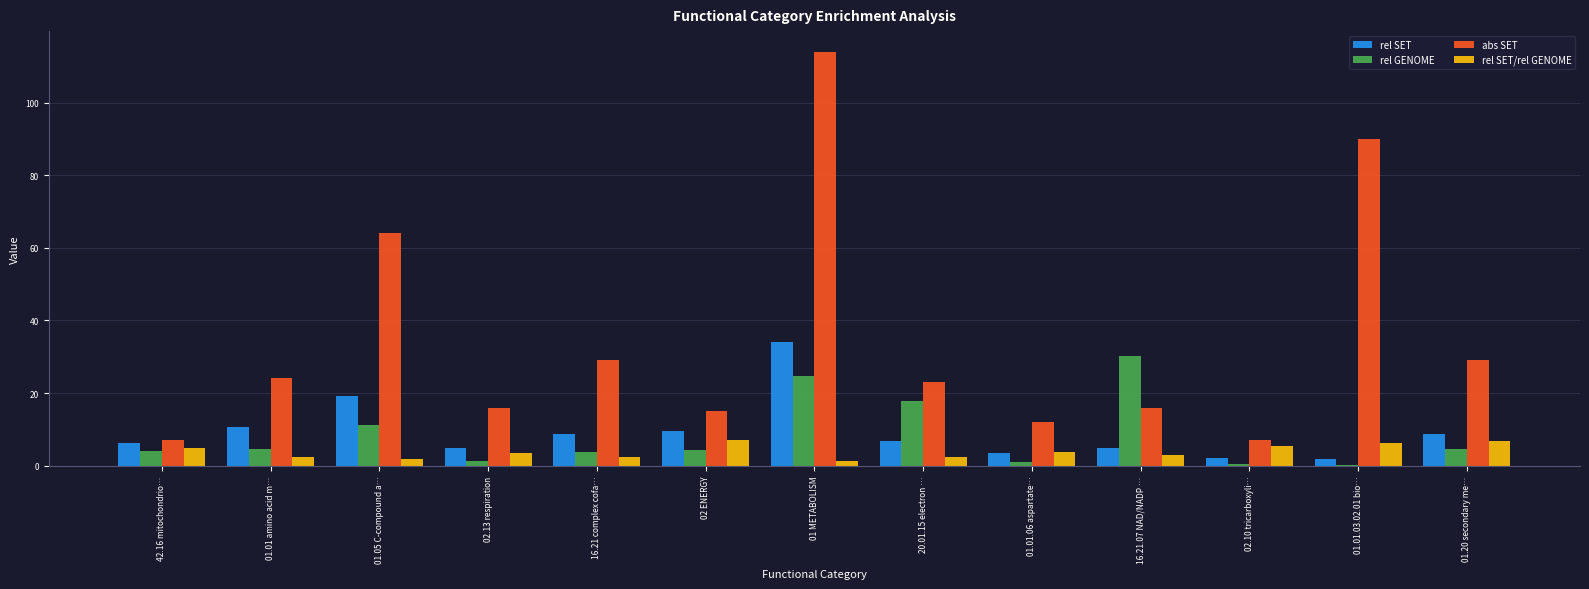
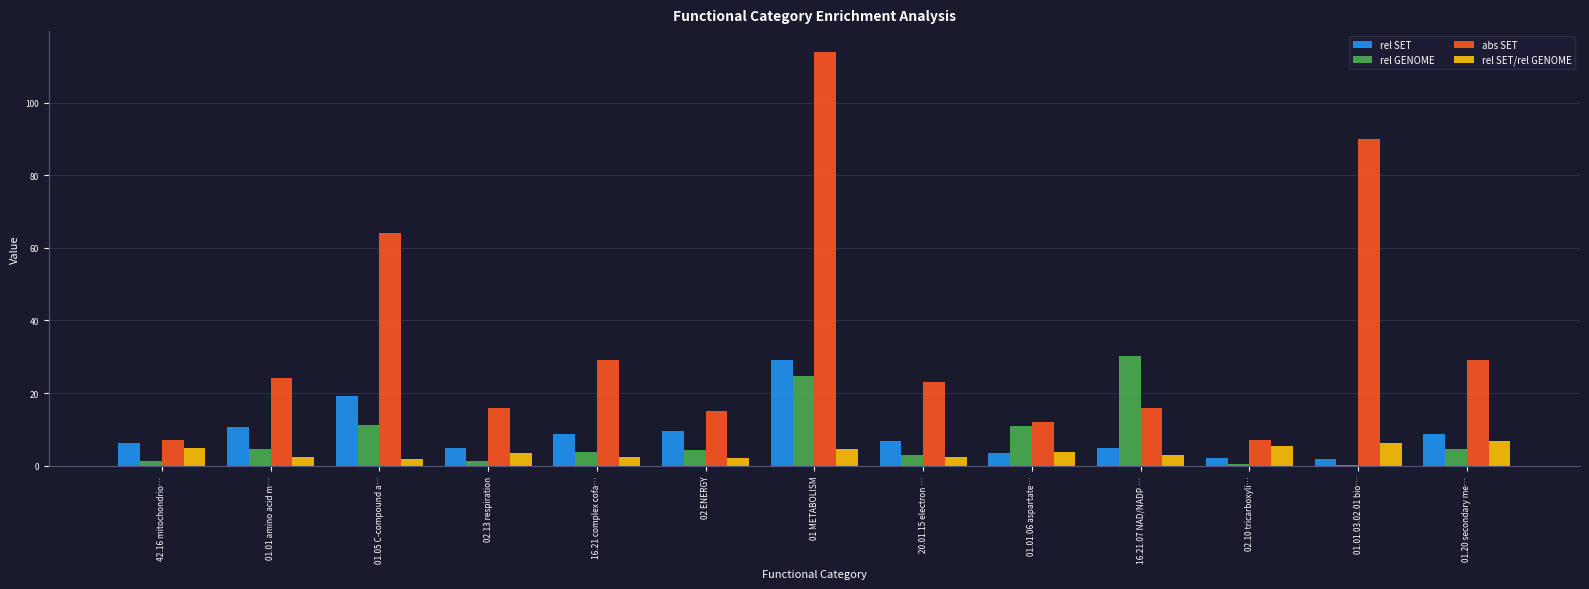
rel GENOME, 42.16 mitochondrio…: 4 -> 1
rel SET/rel GENOME, 02 ENERGY: 7 -> 2
rel SET, 01 METABOLISM: 34 -> 29
rel SET/rel GENOME, 01 METABOLISM: 1 -> 5
rel GENOME, 20.01.15 electron …: 18 -> 3
rel GENOME, 01.01.06 aspartate…: 1 -> 11
